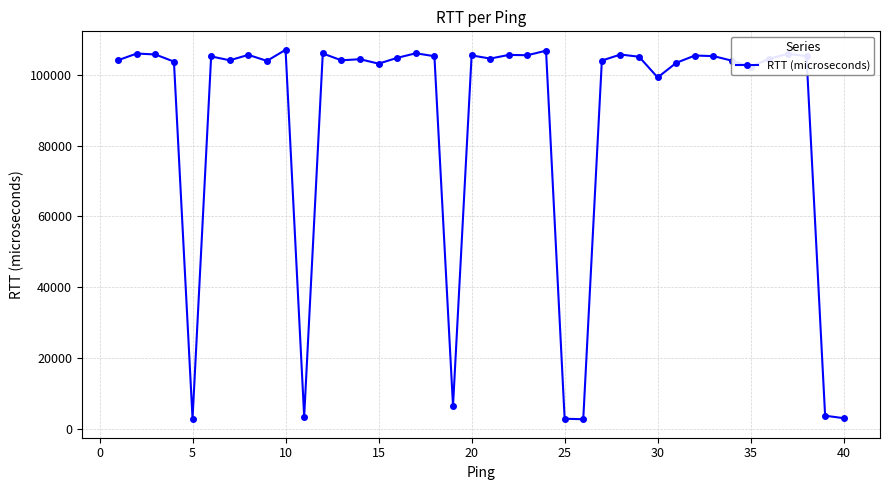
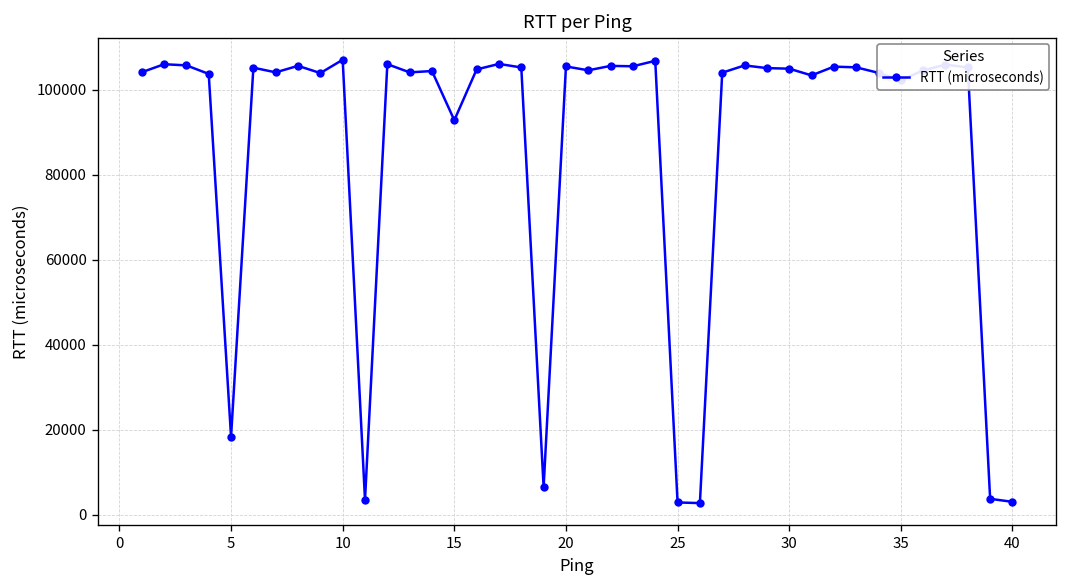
5: 3000 -> 18000
15: 103000 -> 93000
30: 99000 -> 105000
